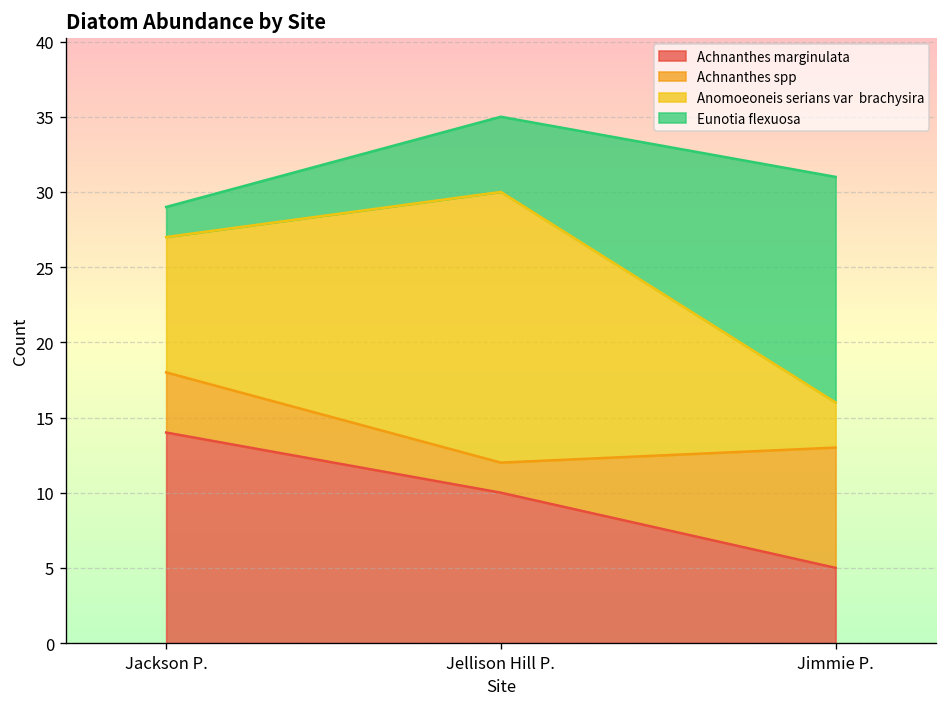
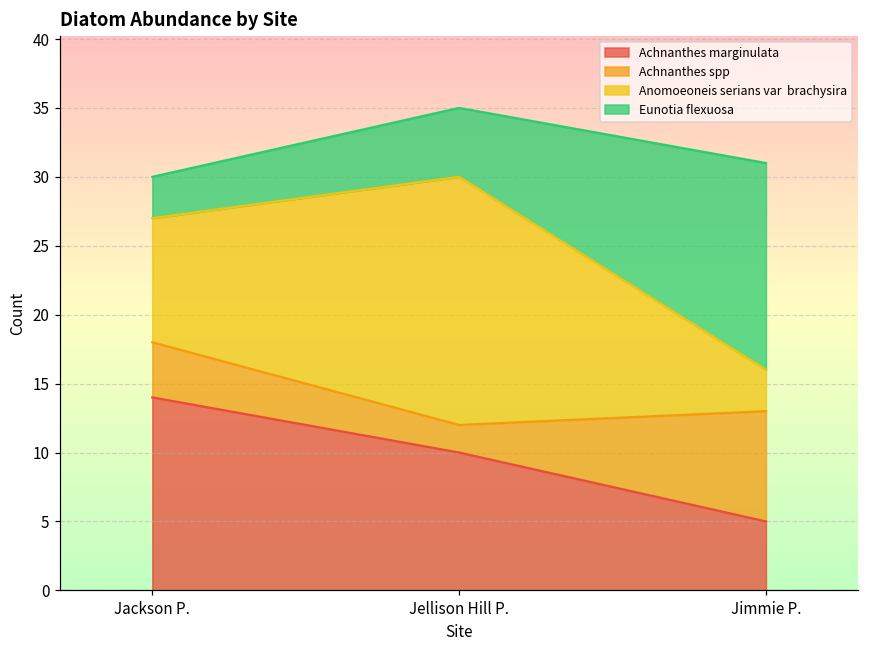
Eunotia flexuosa, Jackson P.: 2 -> 3
